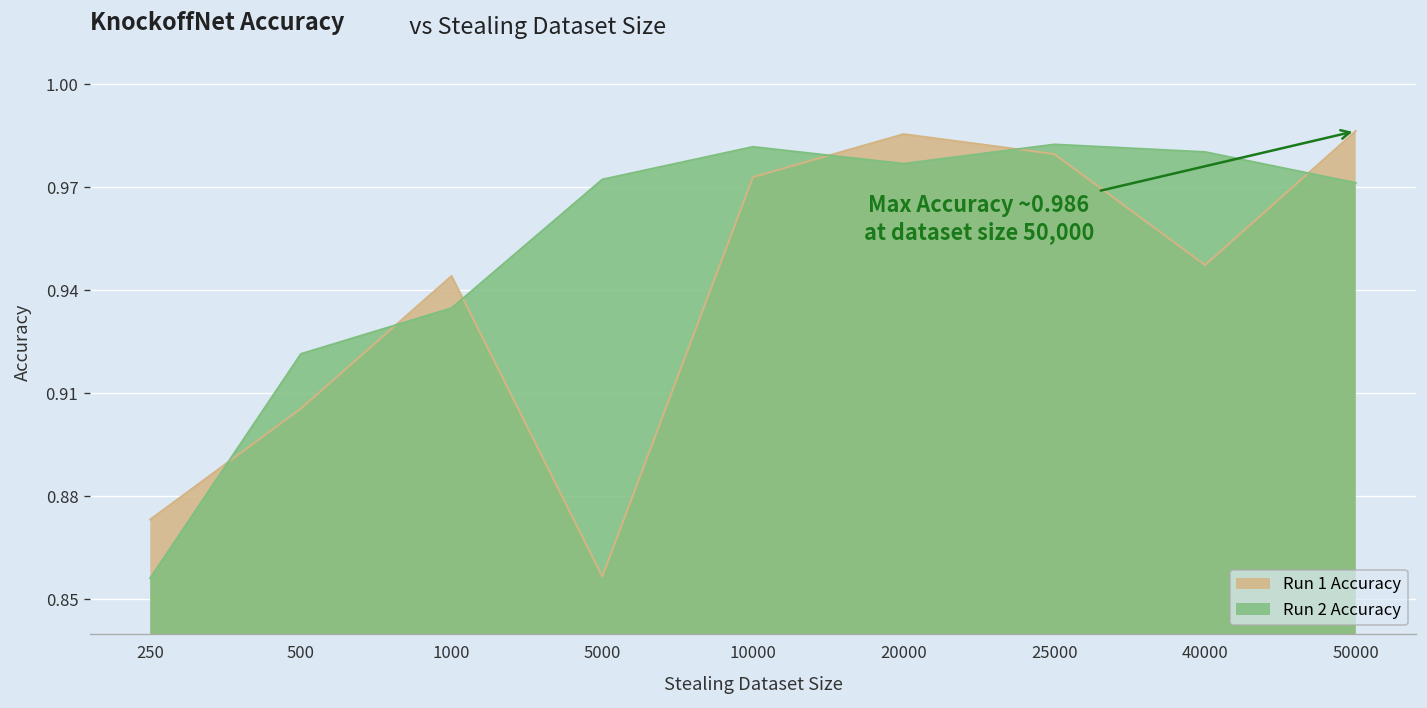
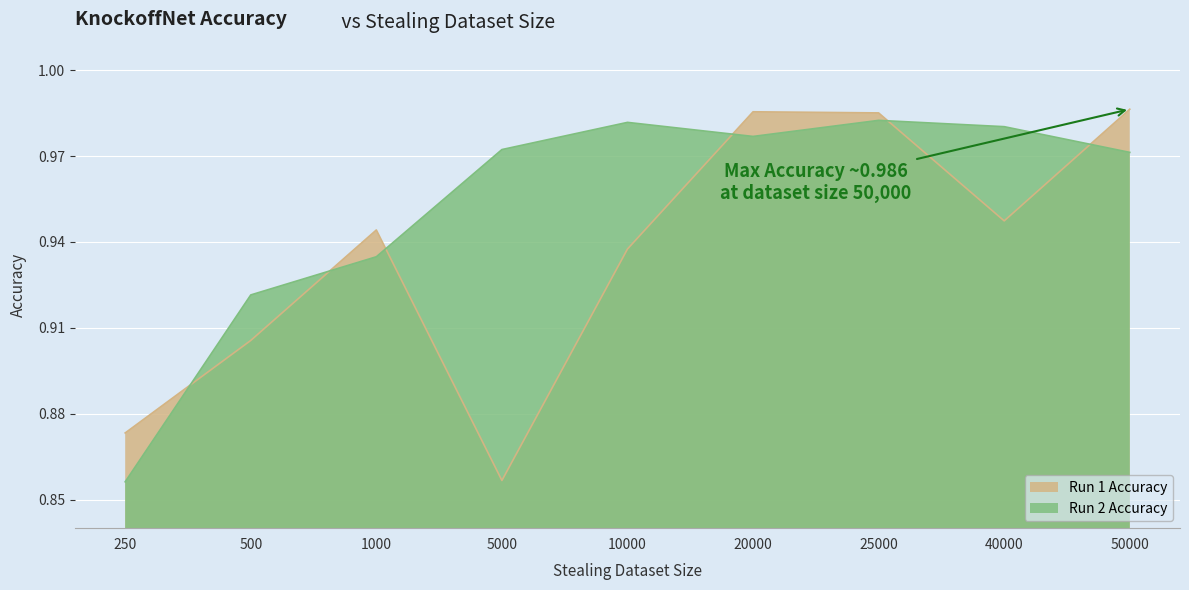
Run 1 Accuracy, 10000: 0.973 -> 0.938
Run 1 Accuracy, 25000: 0.980 -> 0.985
